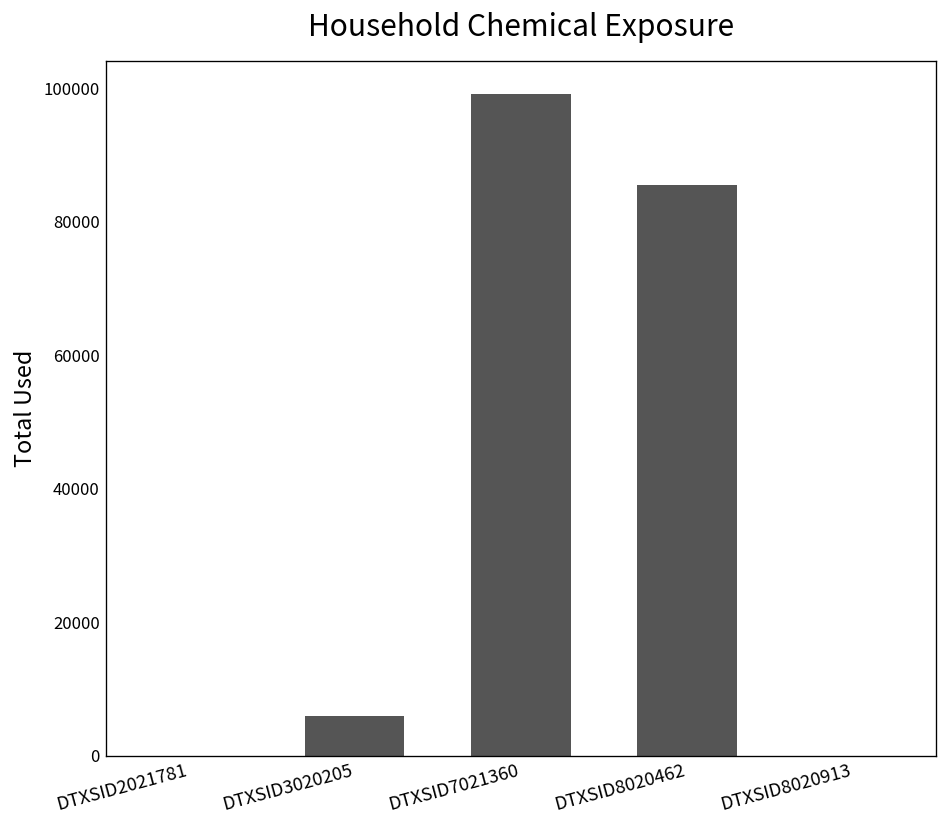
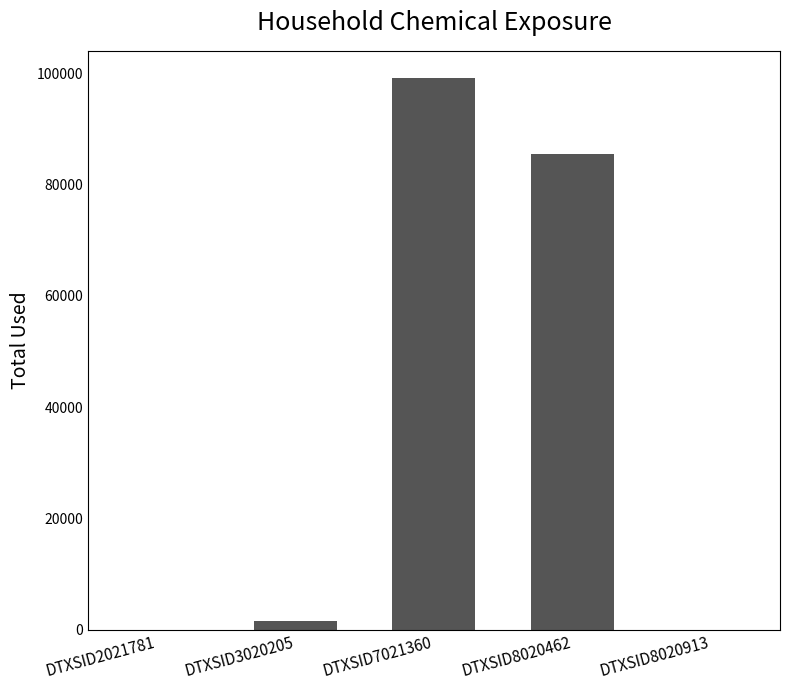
DTXSID3020205: 6000 -> 2000
